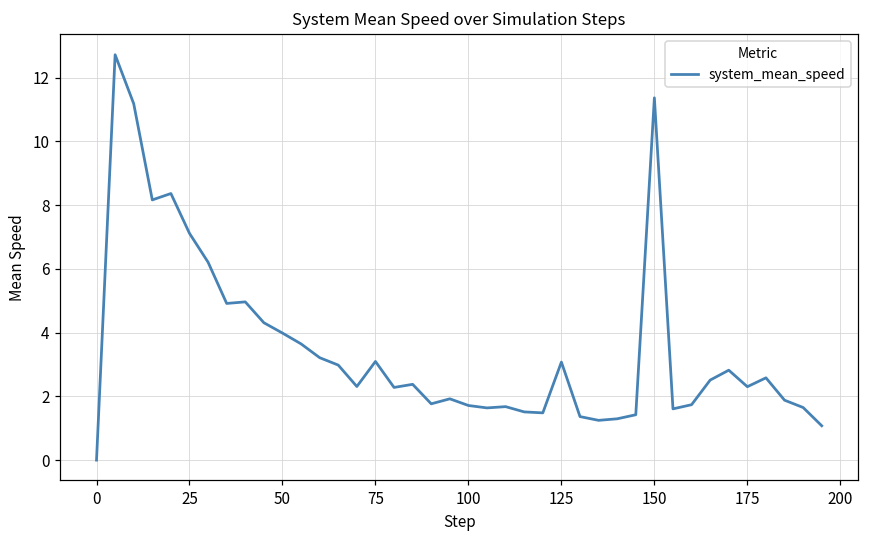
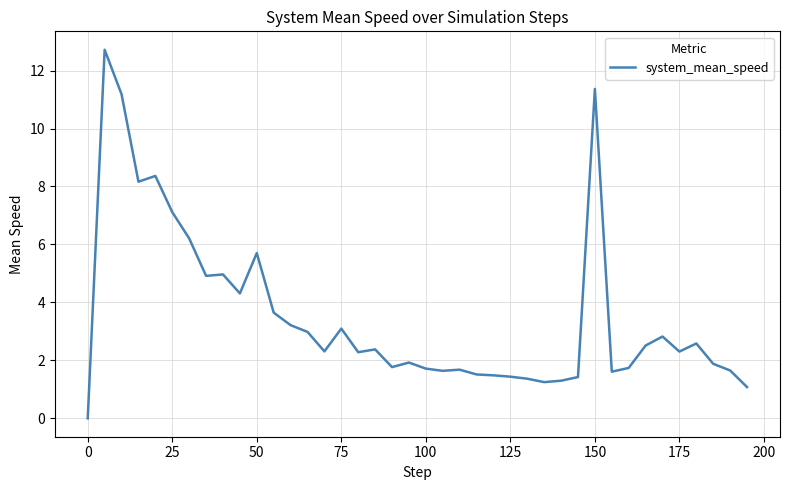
50: 4.0 -> 5.7
125: 3.1 -> 1.4
